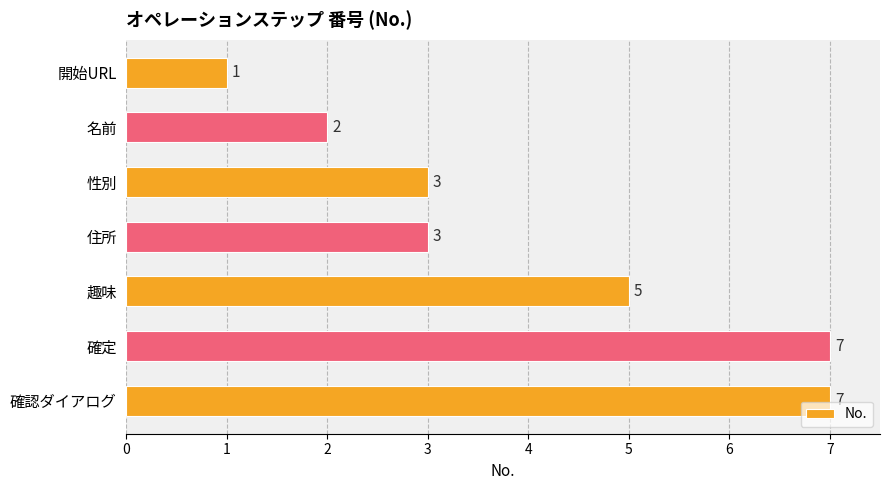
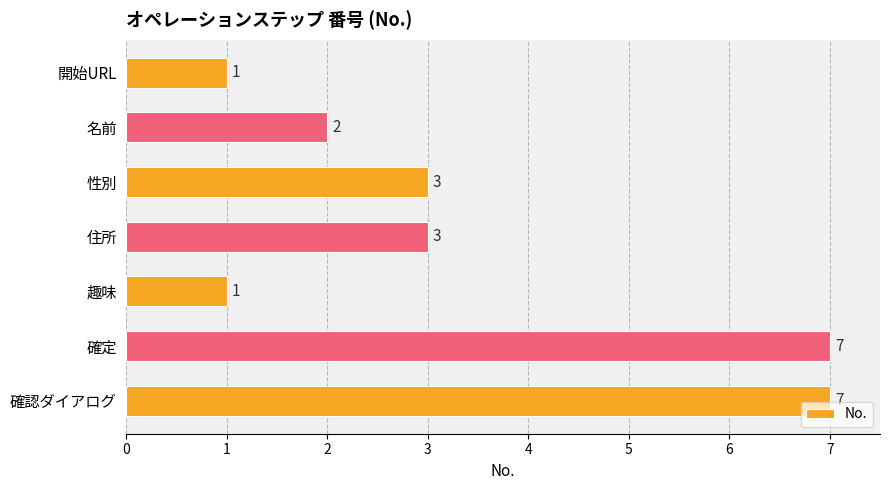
趣味: 5 -> 1
